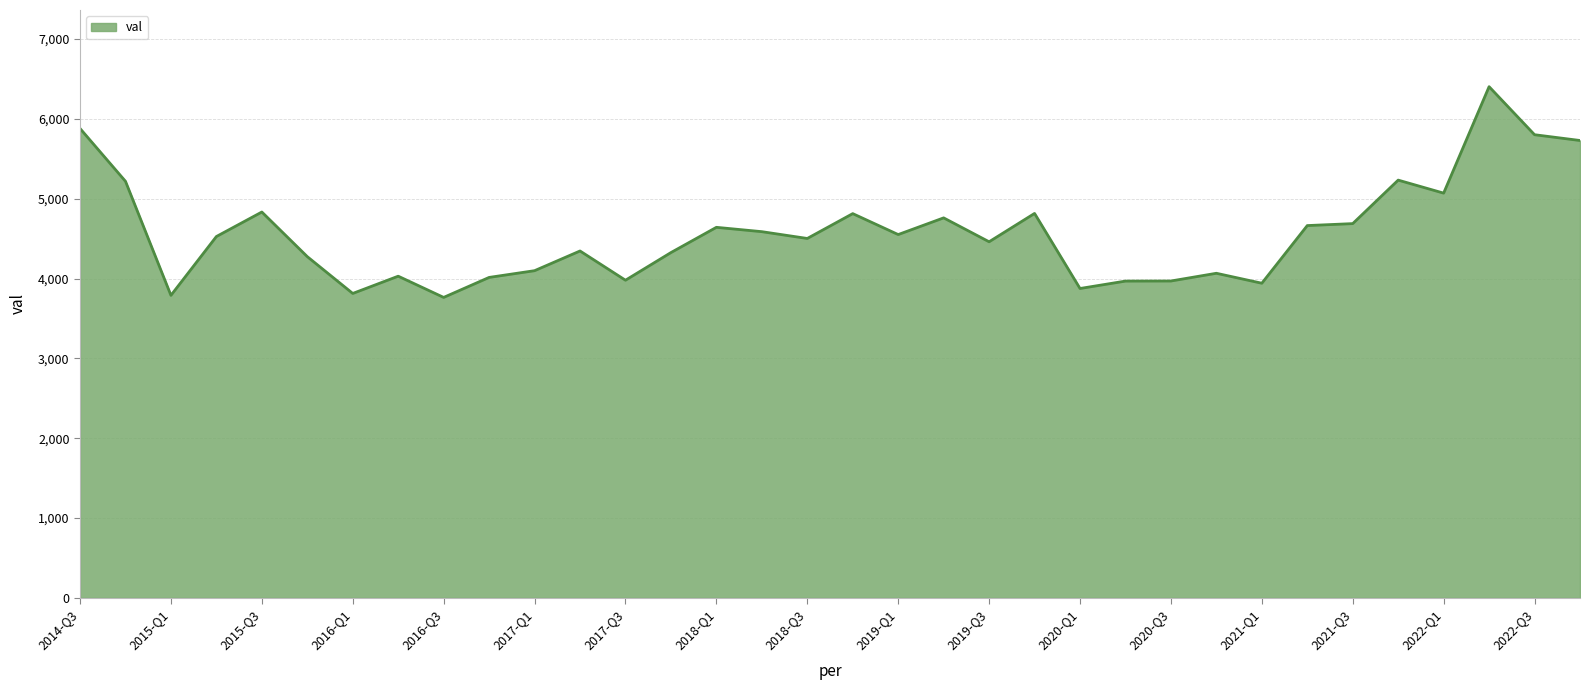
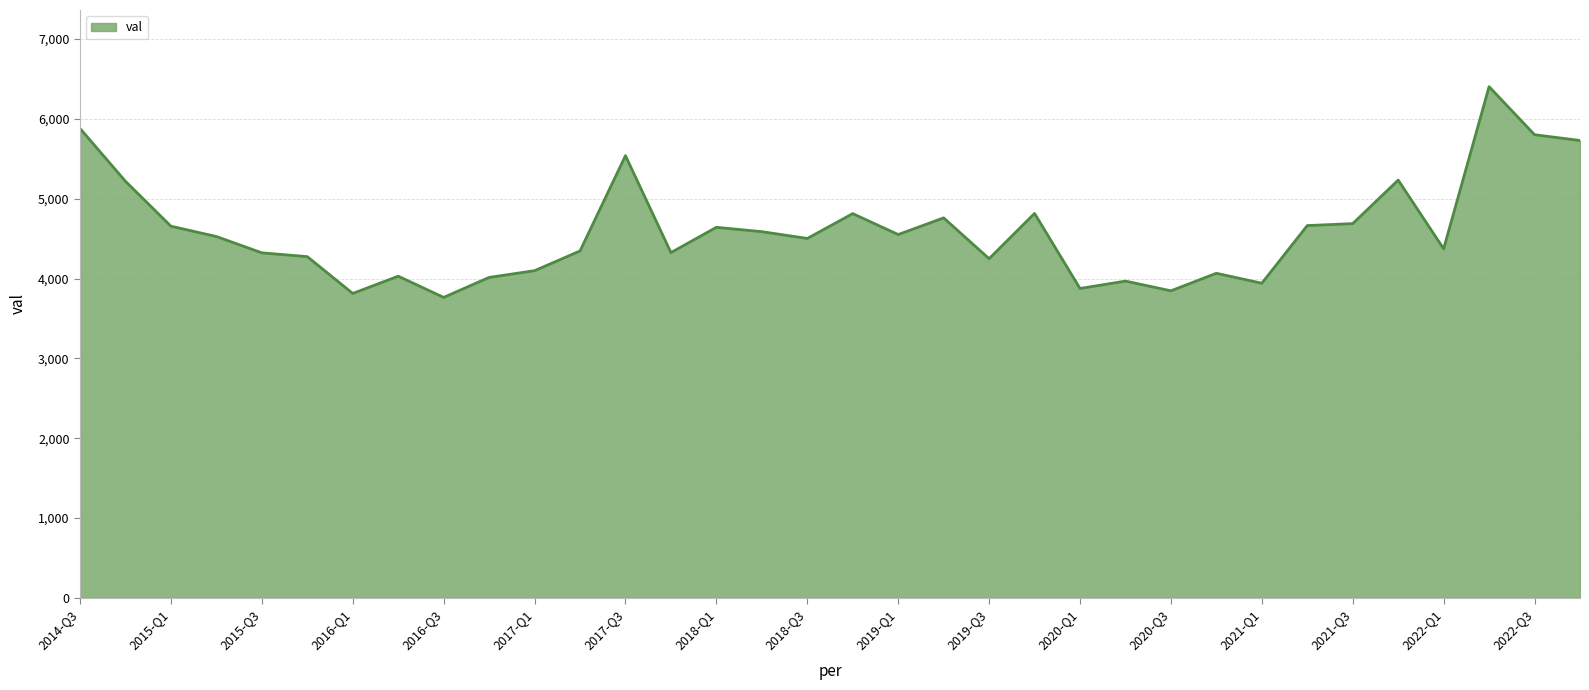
2015-Q1: 3,800 -> 4,700
2015-Q3: 4,800 -> 4,300
2017-Q3: 4,000 -> 5,500
2019-Q3: 4,500 -> 4,200
2020-Q3: 4,000 -> 3,800
2022-Q1: 5,100 -> 4,400
